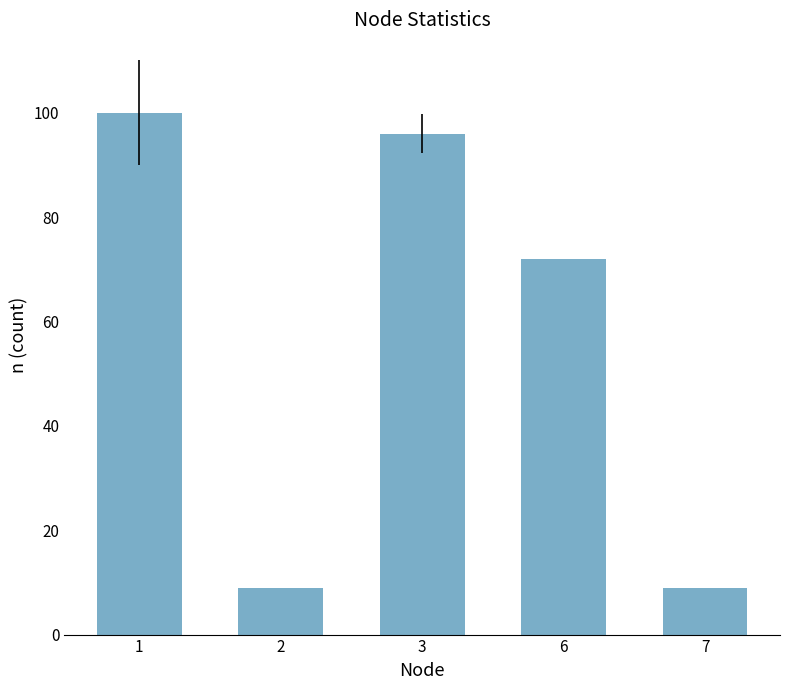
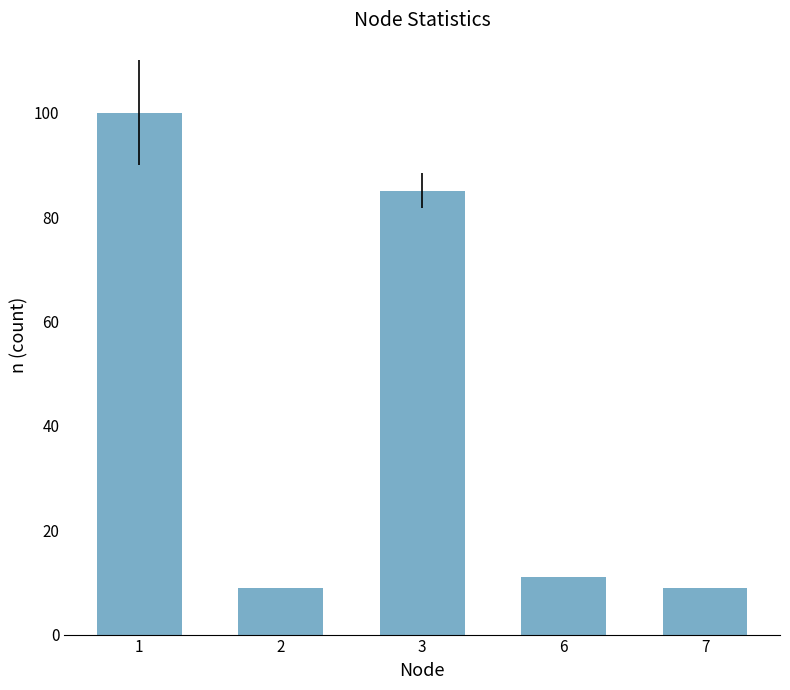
3: 96 -> 85
6: 72 -> 11
